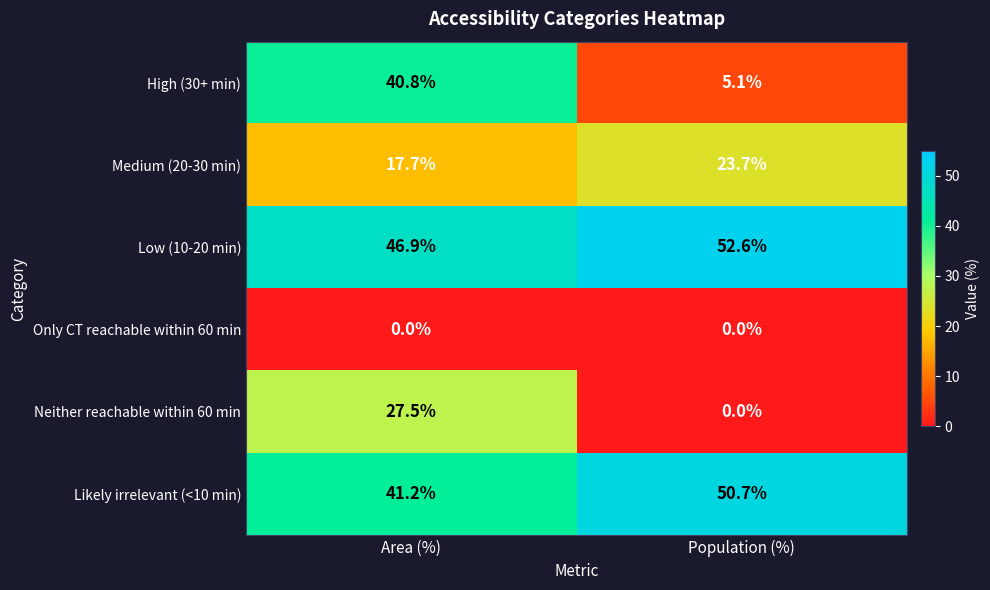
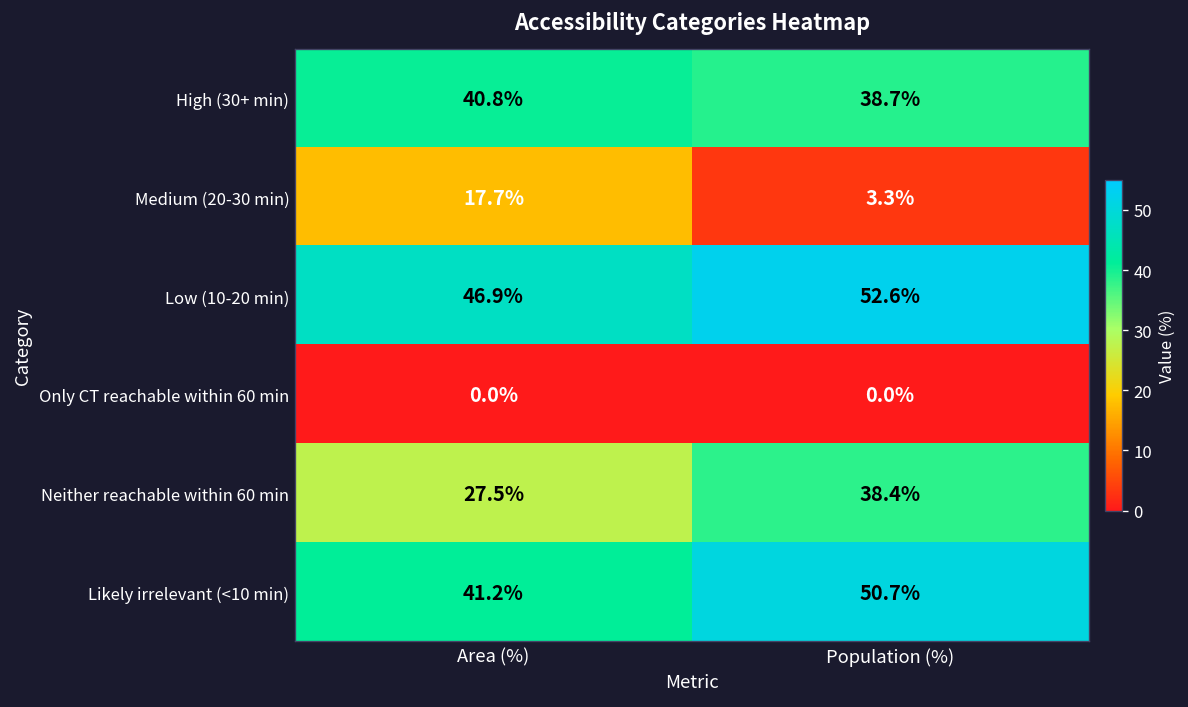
High (30+ min), Population (%): 5.1% -> 38.7%
Medium (20-30 min), Population (%): 23.7% -> 3.3%
Neither reachable within 60 min, Population (%): 0.0% -> 38.4%
